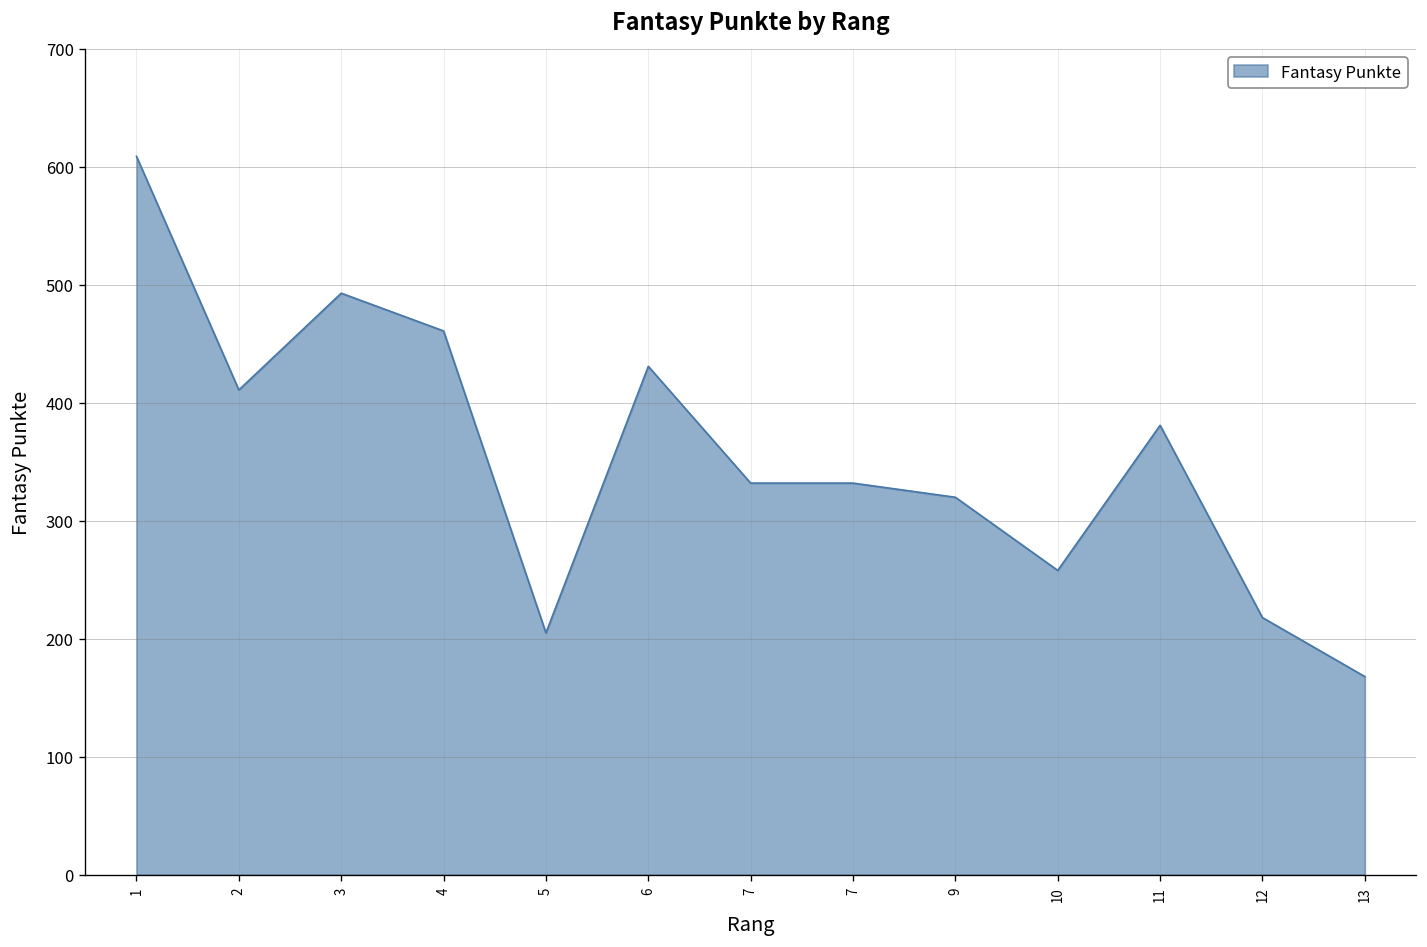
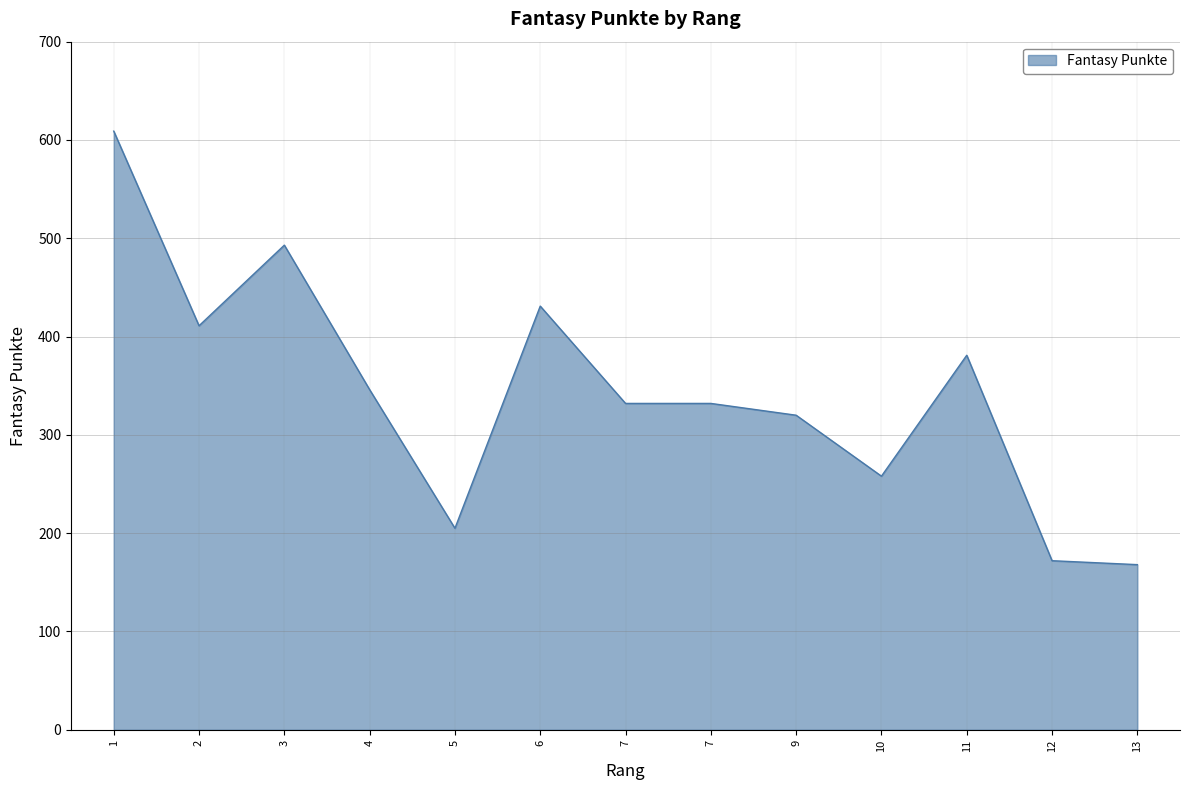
4: 460 -> 350
12: 220 -> 170
